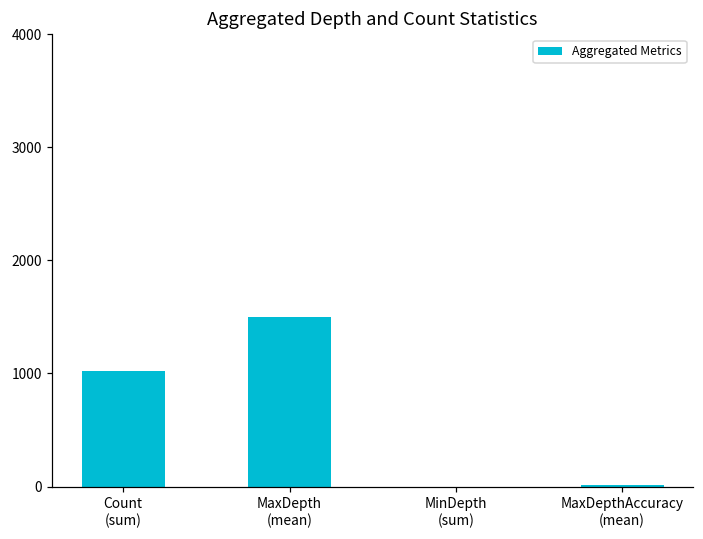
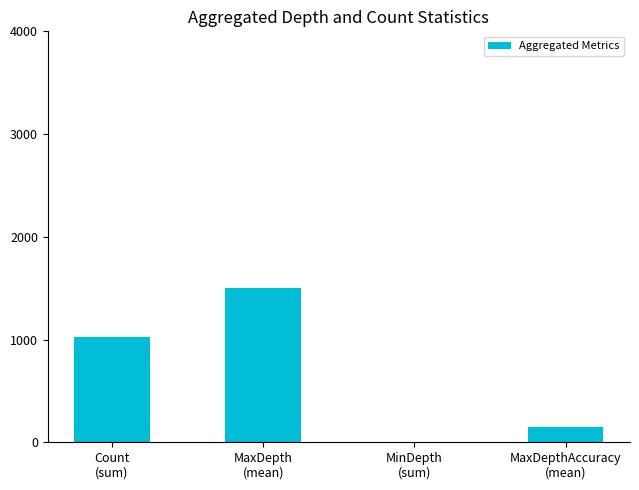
MaxDepthAccuracy (mean): 20 -> 150
